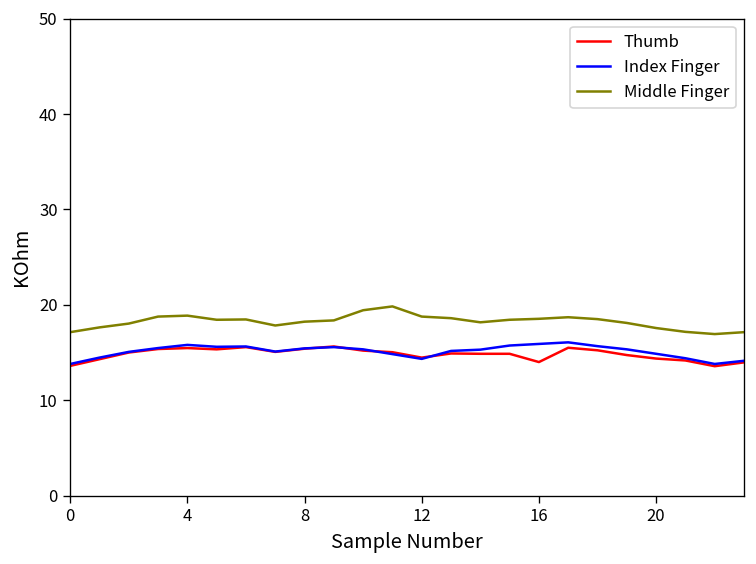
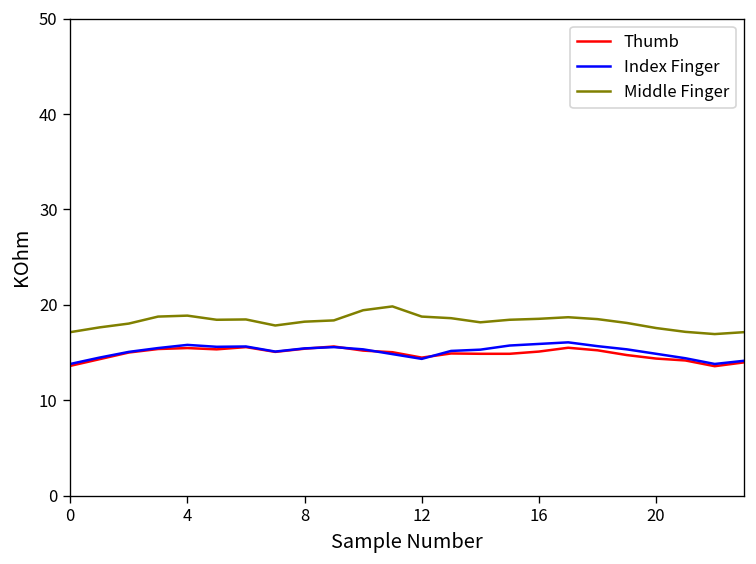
Thumb, 16: 14 -> 15
